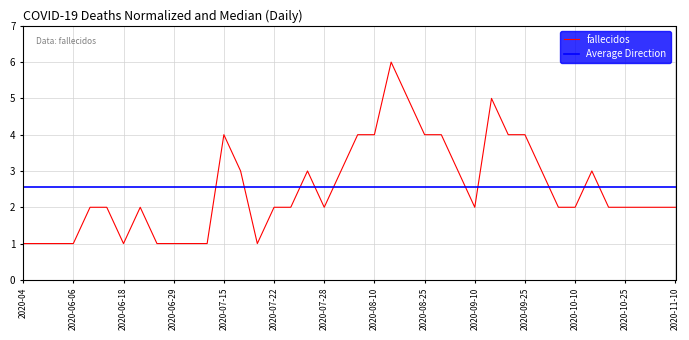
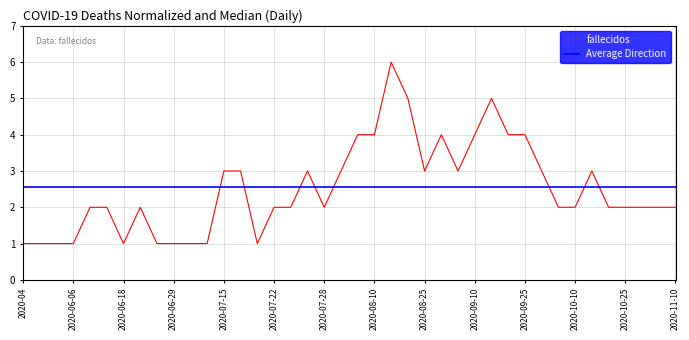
2020-07-15: 4 -> 3
2020-08-25: 4 -> 3
2020-09-10: 2 -> 4
